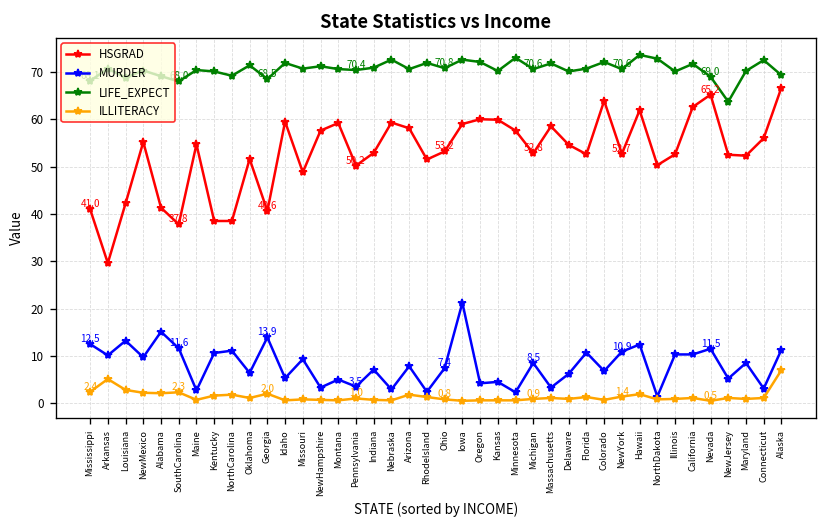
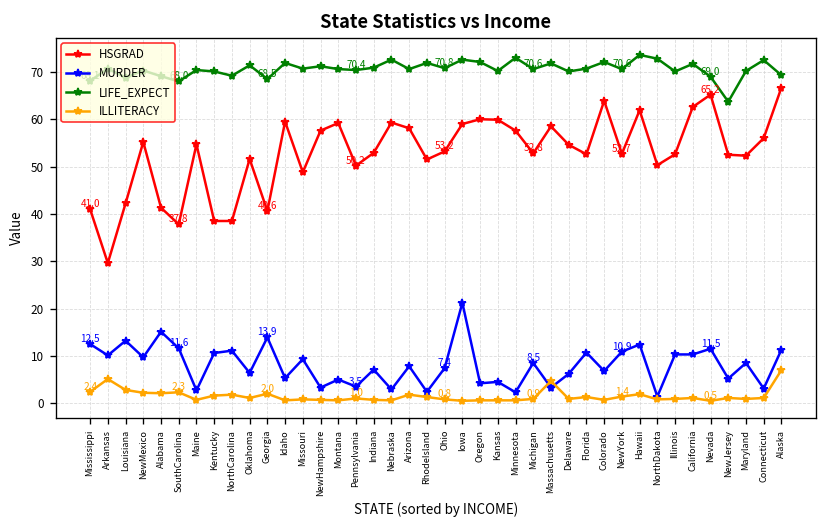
ILLITERACY, Massachusetts: 1 -> 5
